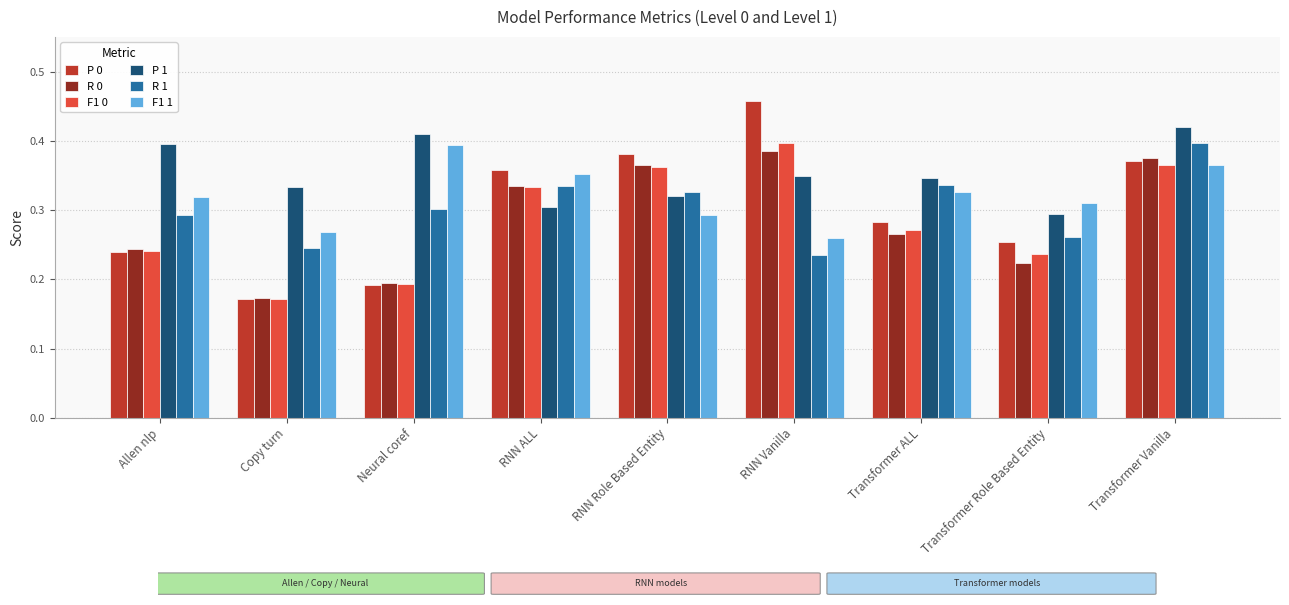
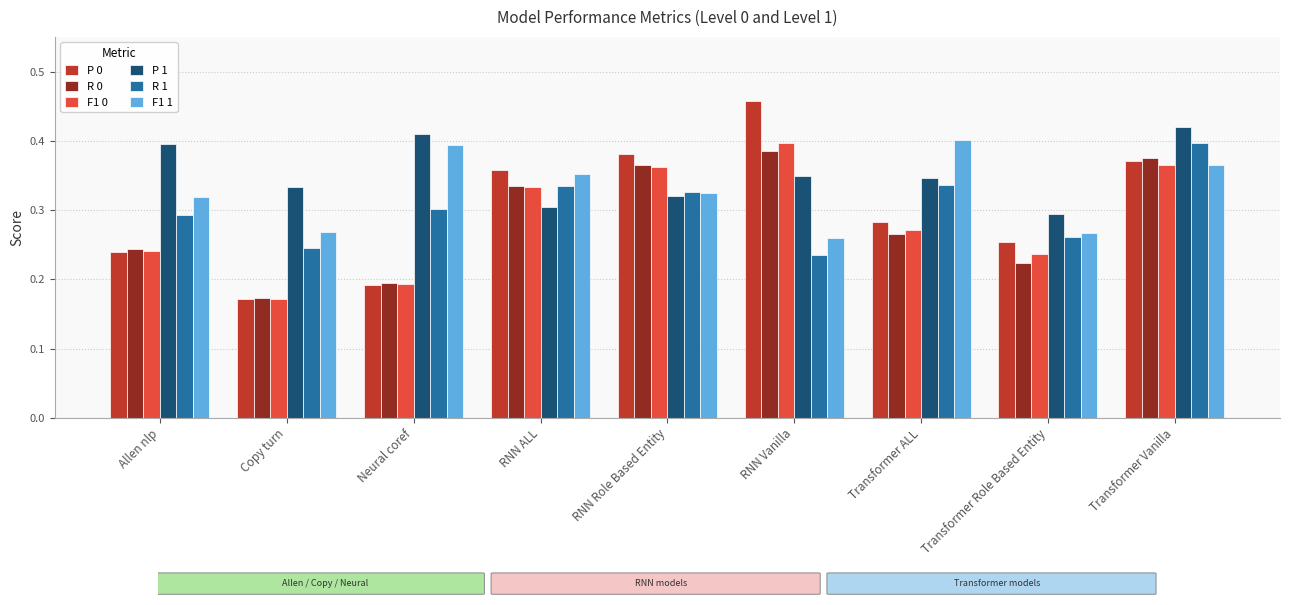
F1 1, RNN Role Based Entity: 0.29 -> 0.33
F1 1, Transformer ALL: 0.33 -> 0.40
F1 1, Transformer Role Based Entity: 0.31 -> 0.27
